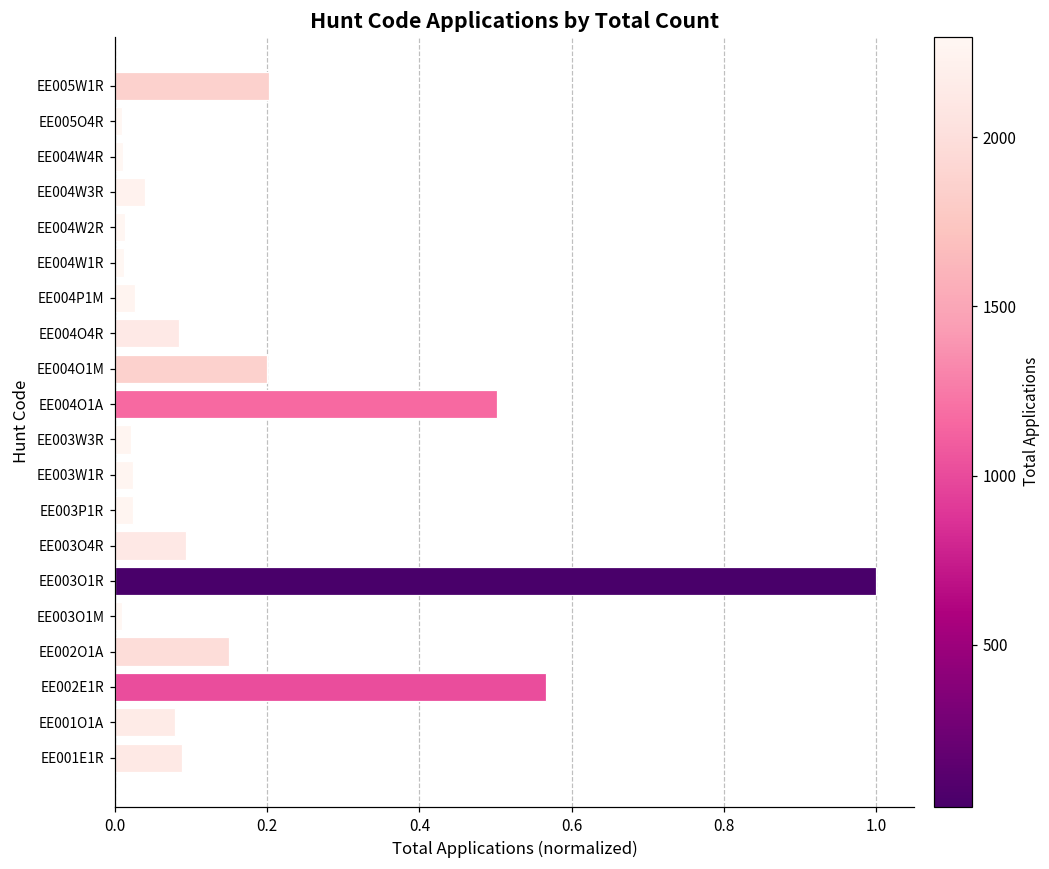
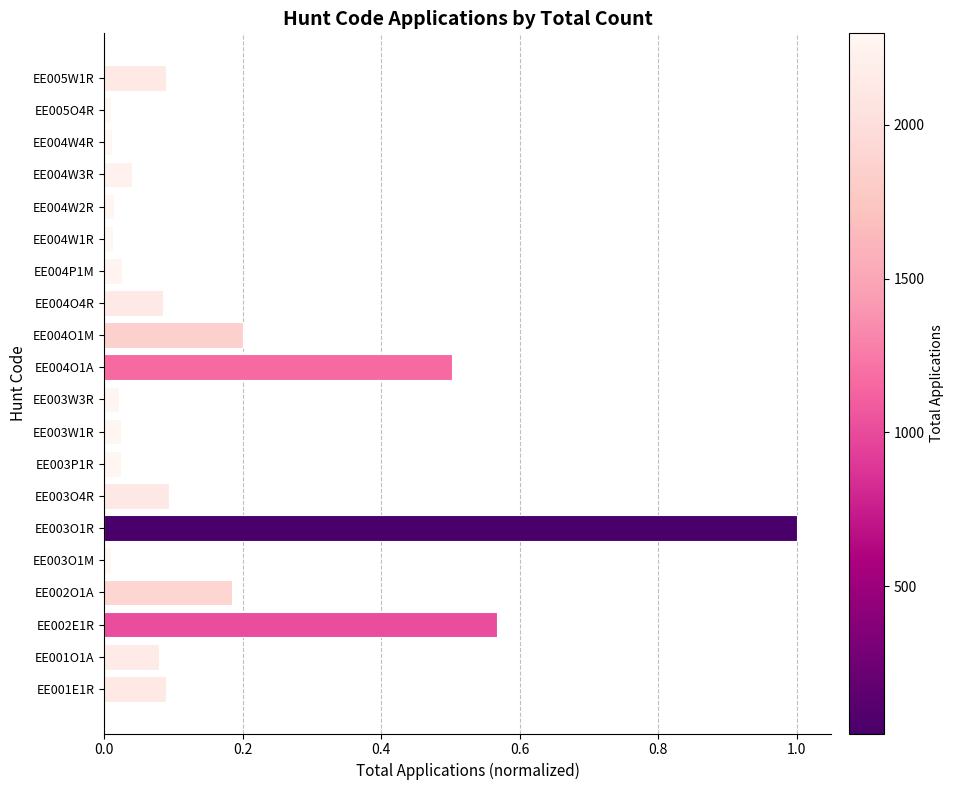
EE005W1R: 0.20 -> 0.09
EE002O1A: 0.15 -> 0.19
